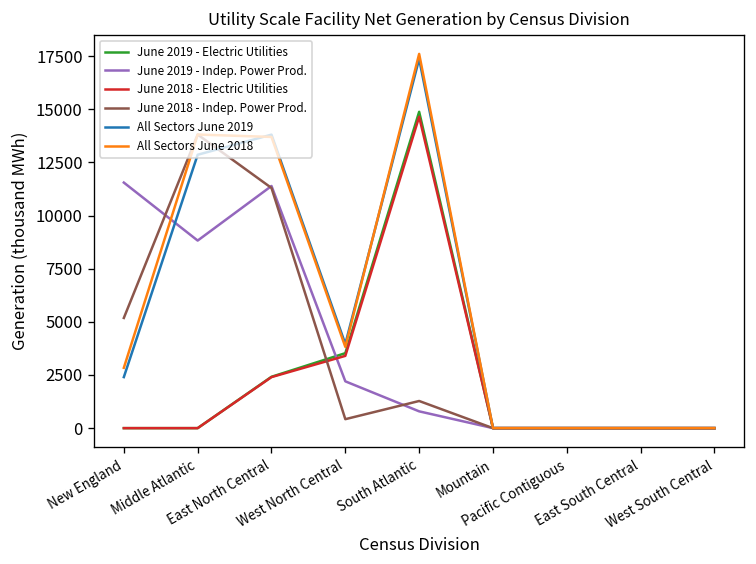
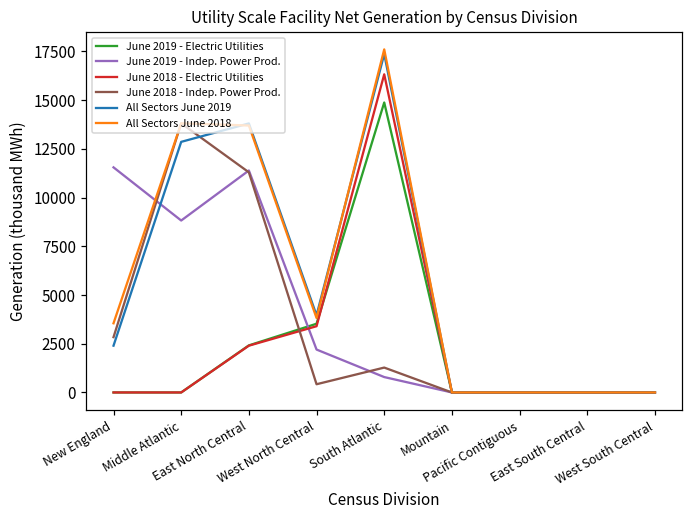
June 2018 - Indep. Power Prod., New England: 5200 -> 2800
All Sectors June 2018, New England: 2800 -> 3600
June 2018 - Electric Utilities, South Atlantic: 14600 -> 16300
